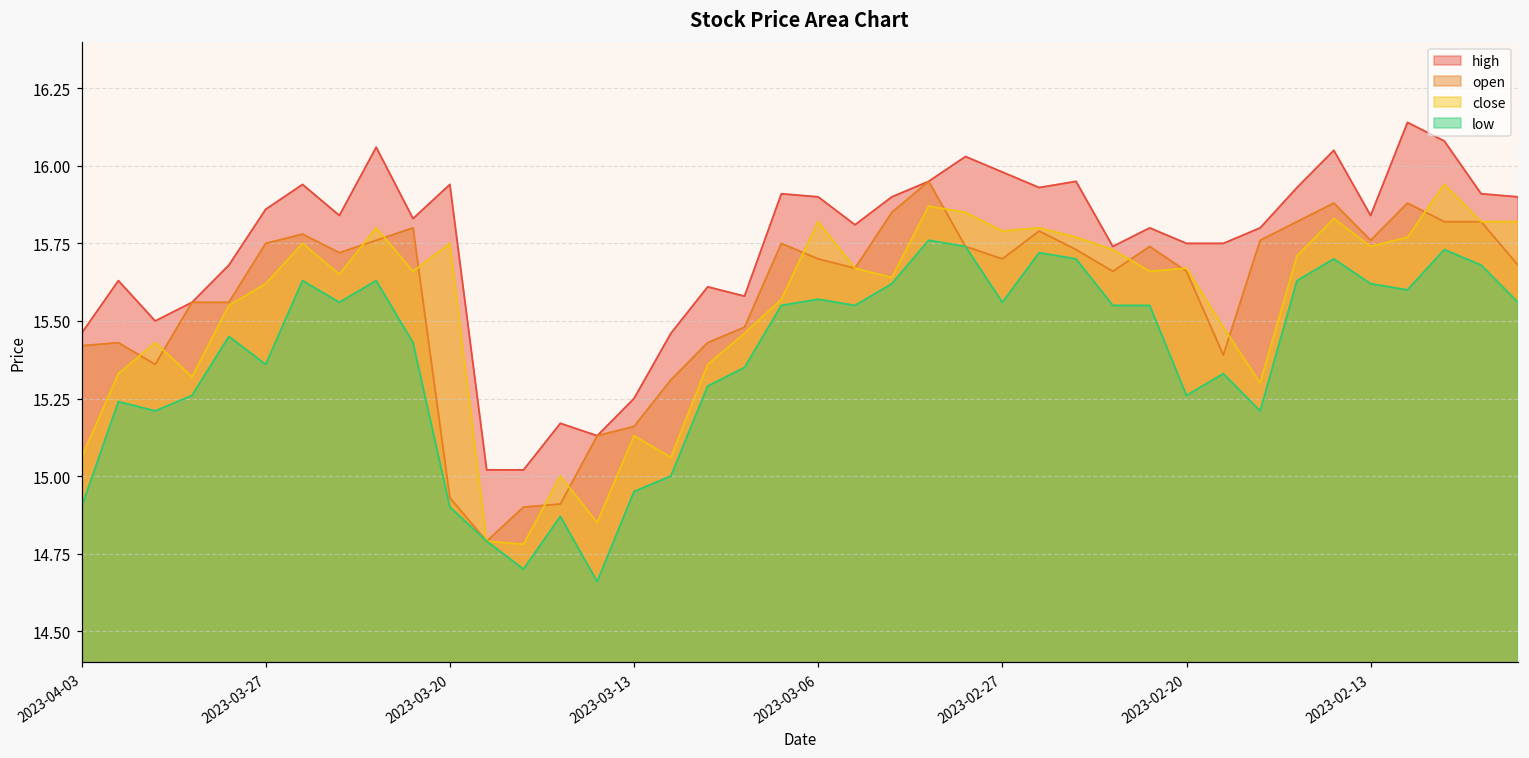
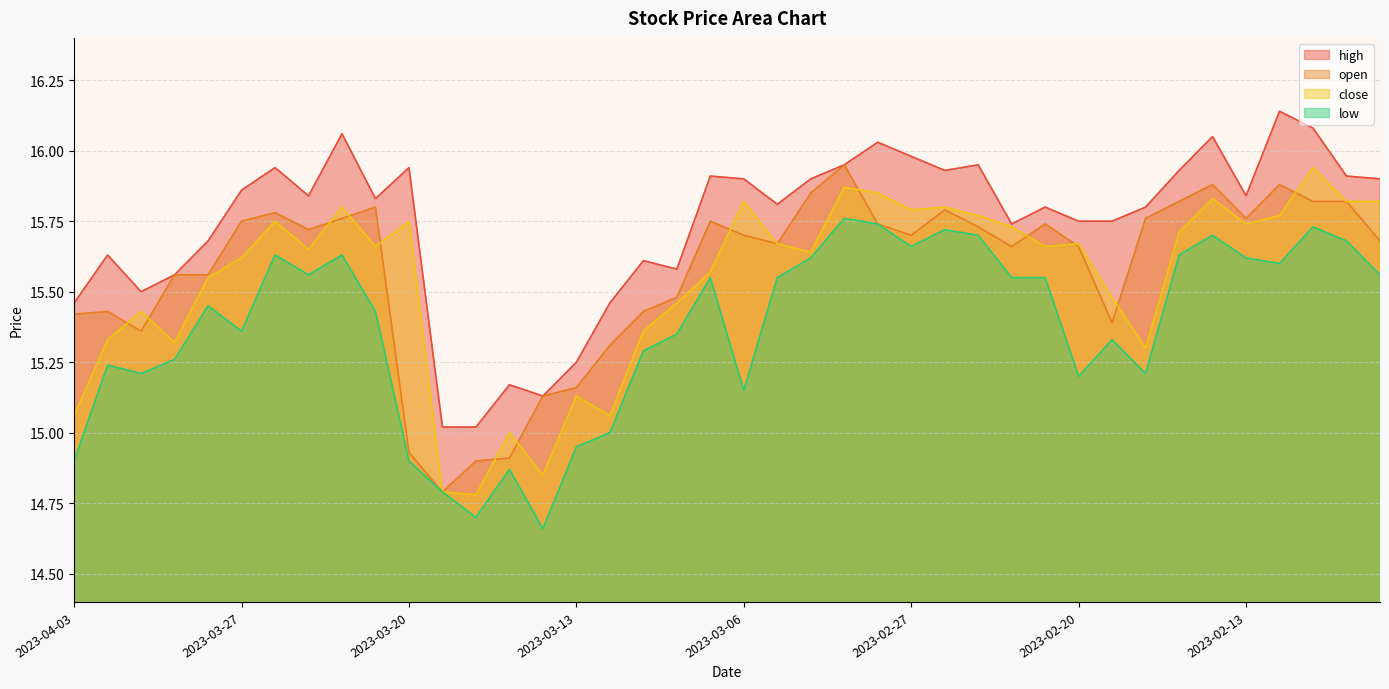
low, 2023-03-06: 15.57 -> 15.15
low, 2023-02-27: 15.56 -> 15.66
low, 2023-02-20: 15.26 -> 15.20
